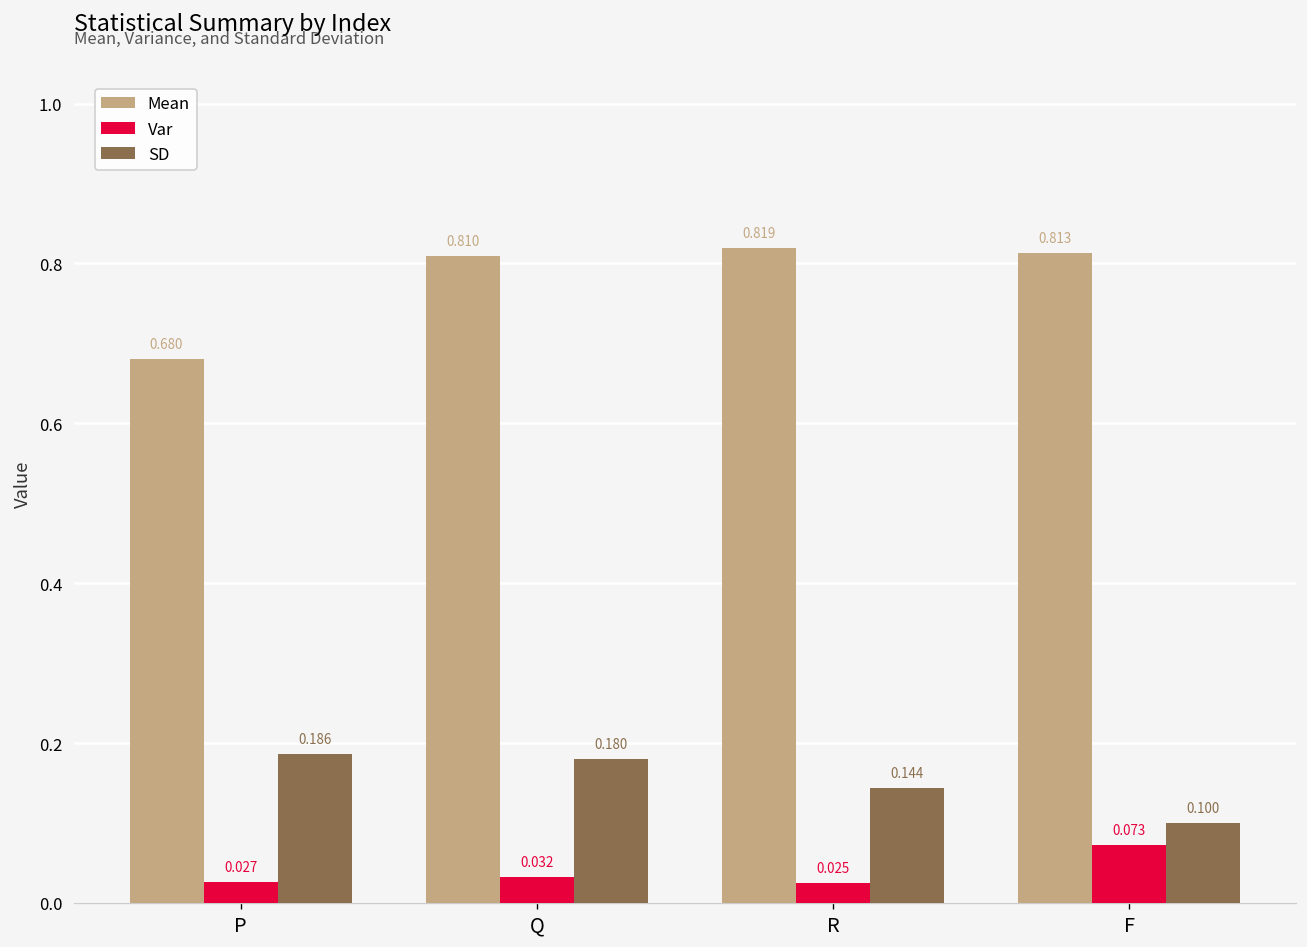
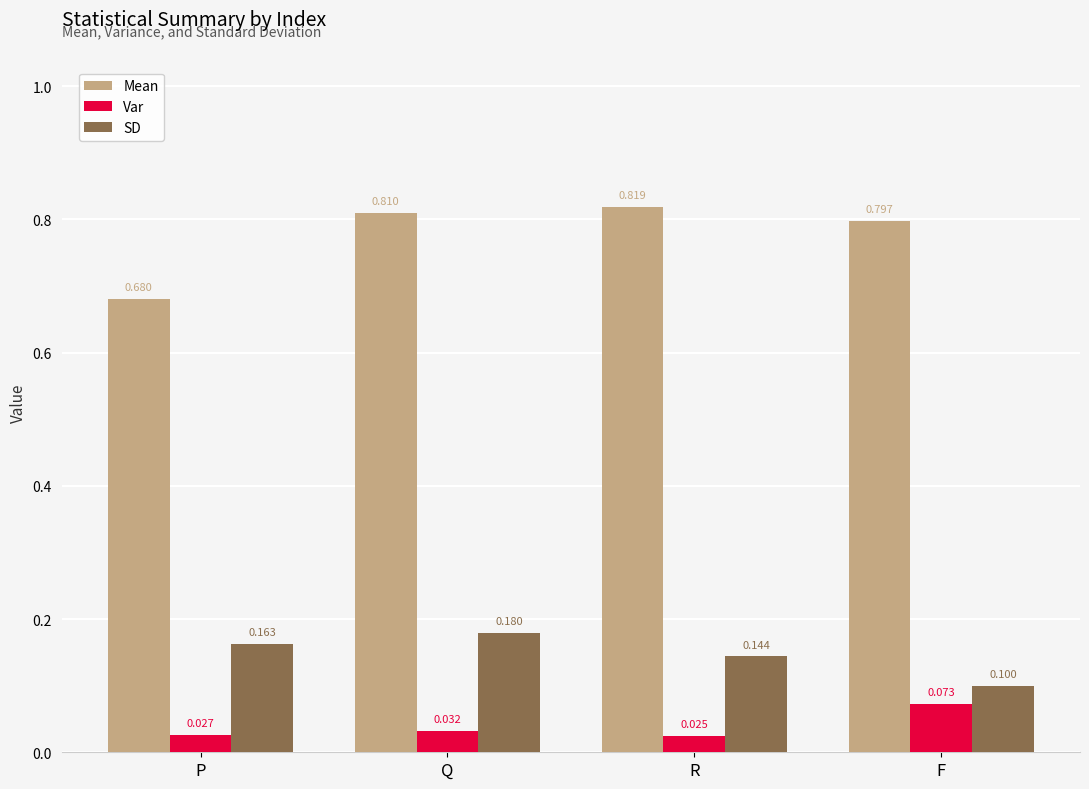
SD, P: 0.186 -> 0.163
Mean, F: 0.813 -> 0.797
